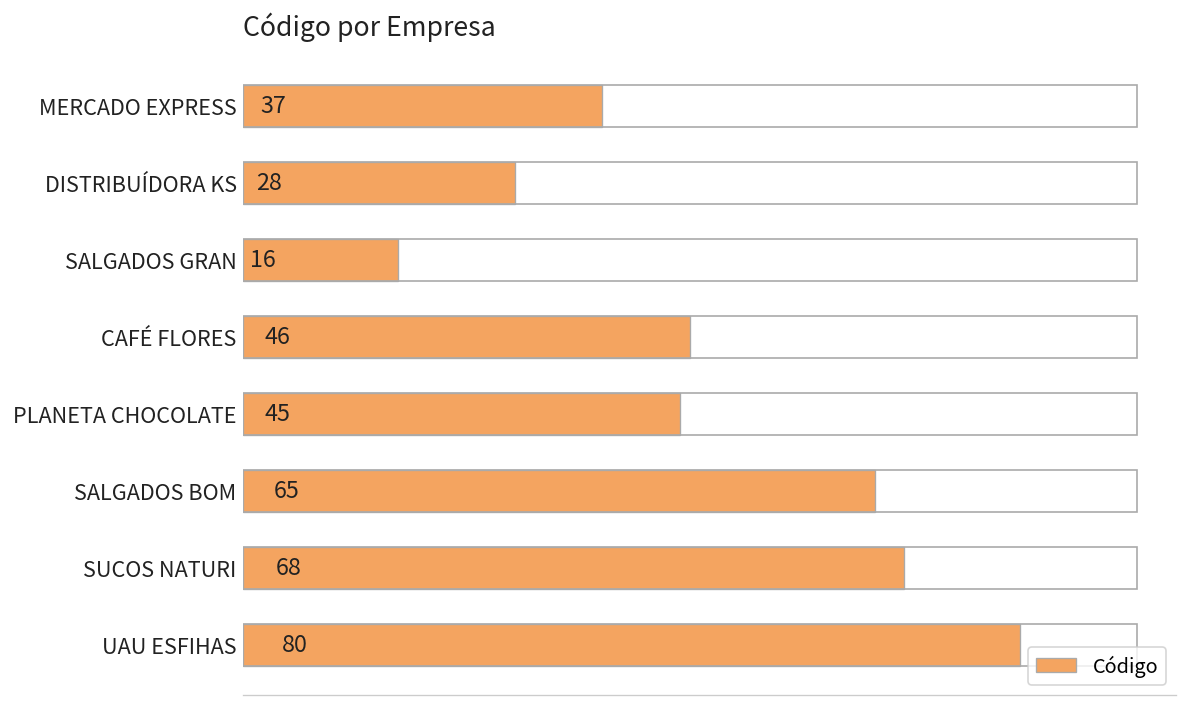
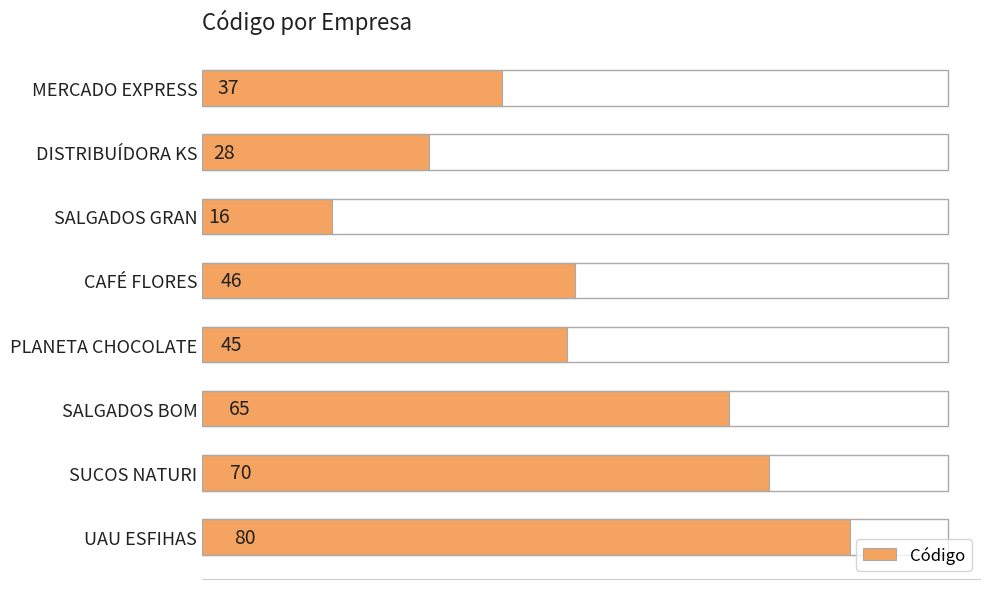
SUCOS NATURI: 68 -> 70
